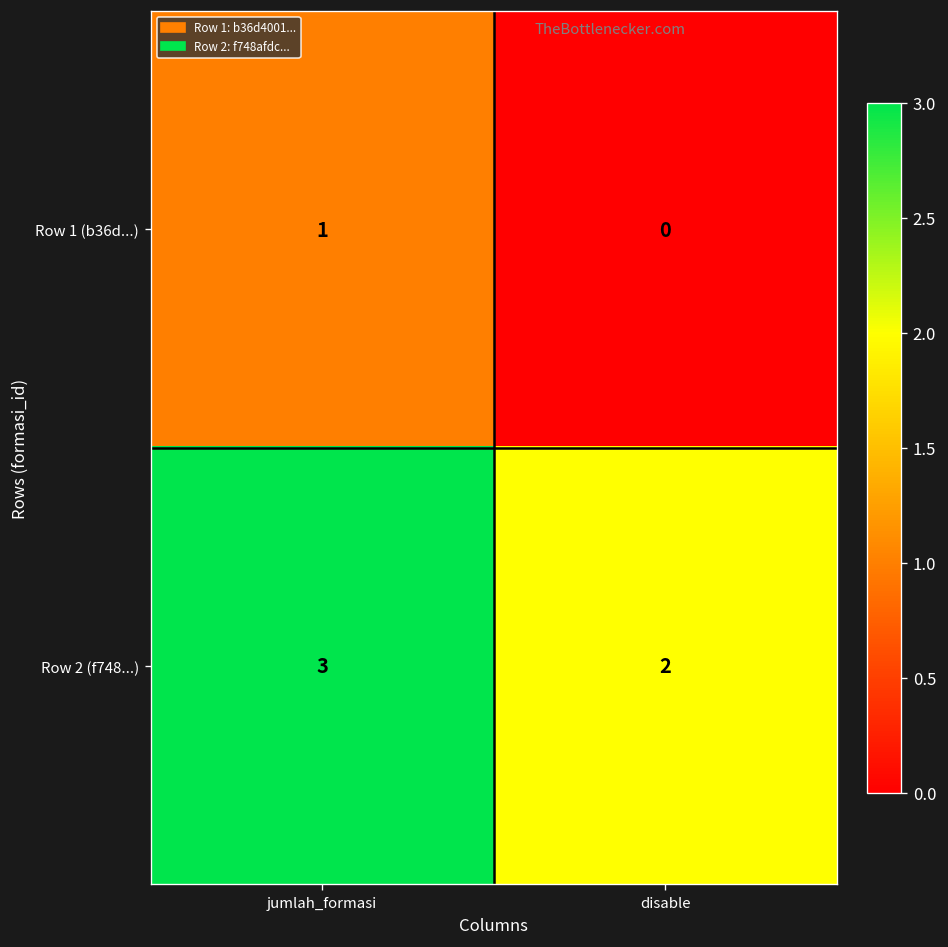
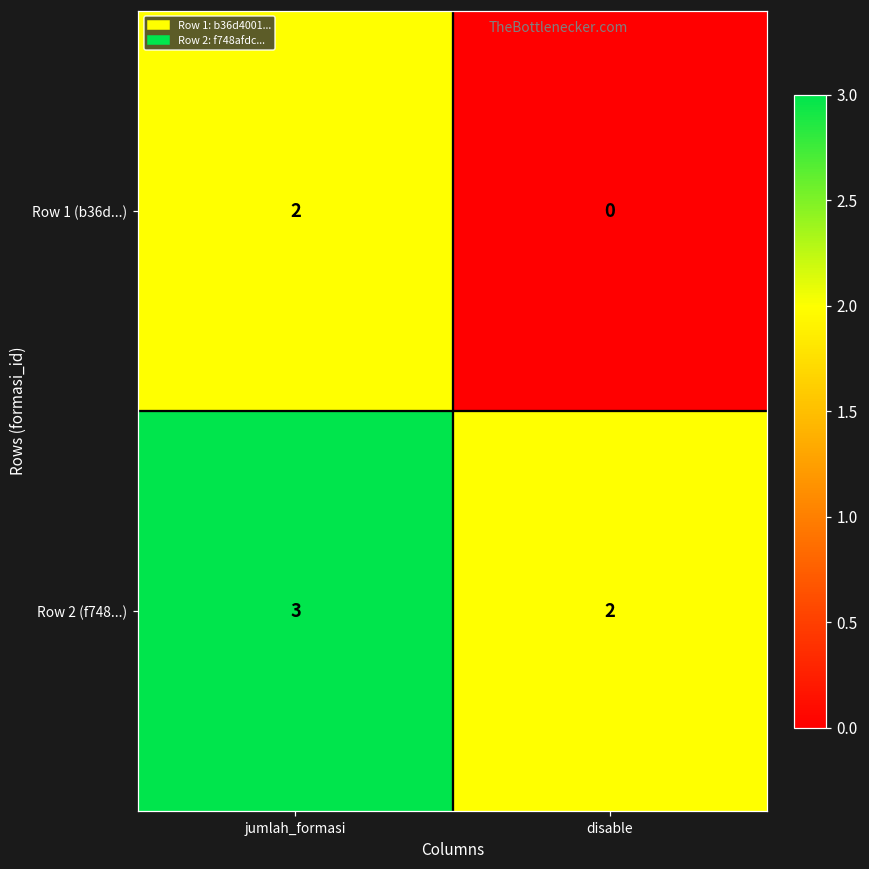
Row 1 (b36d...), jumlah_formasi: 1 -> 2
